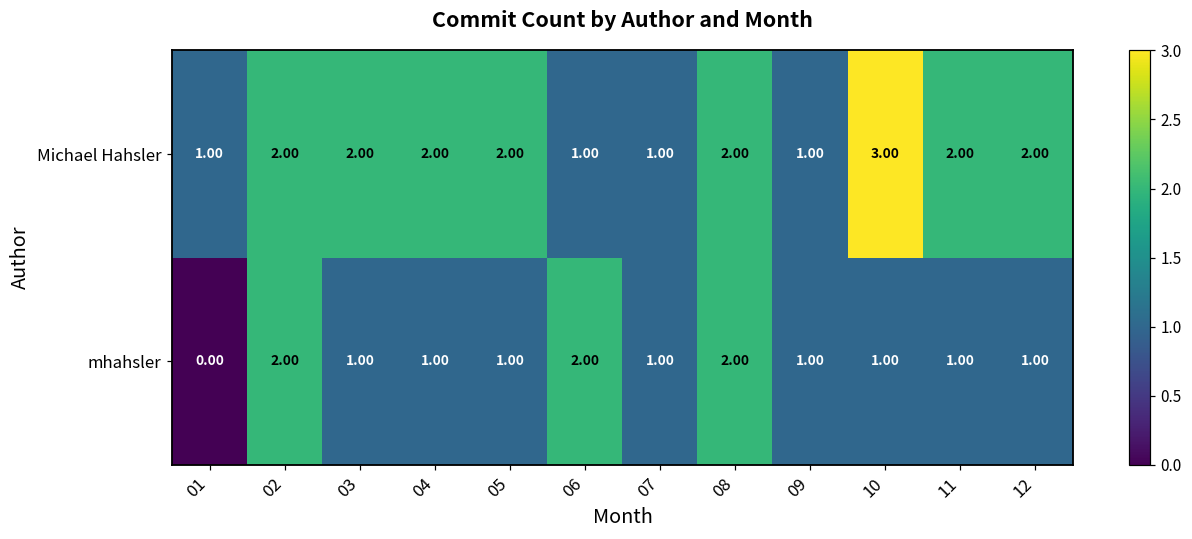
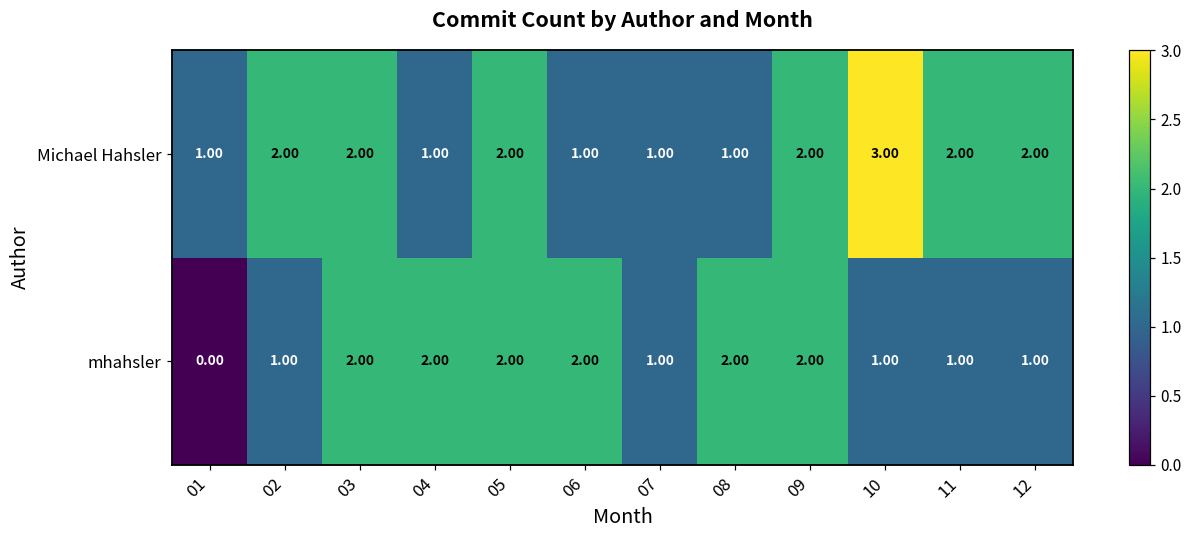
Michael Hahsler, 04: 2.00 -> 1.00
Michael Hahsler, 08: 2.00 -> 1.00
Michael Hahsler, 09: 1.00 -> 2.00
mhahsler, 02: 2.00 -> 1.00
mhahsler, 03: 1.00 -> 2.00
mhahsler, 04: 1.00 -> 2.00
mhahsler, 05: 1.00 -> 2.00
mhahsler, 09: 1.00 -> 2.00
